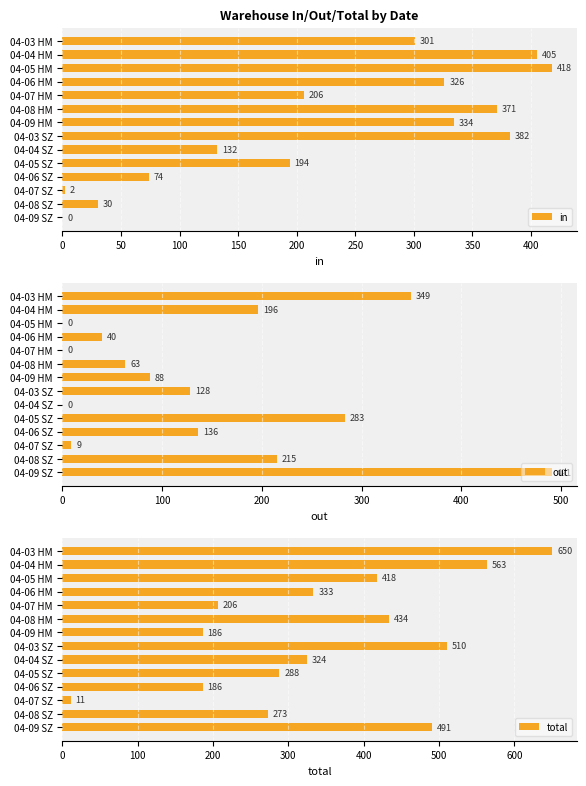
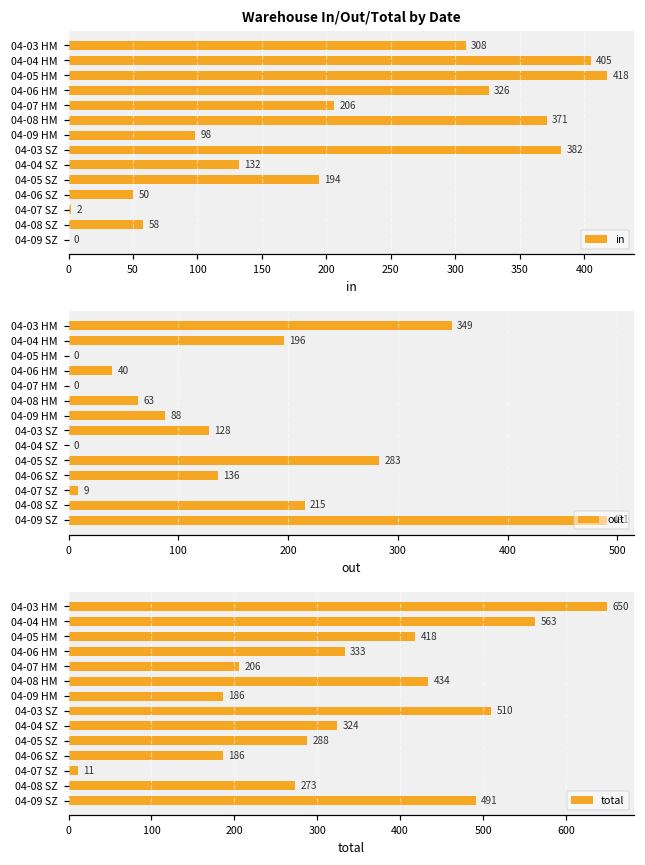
Warehouse In/Out/Total by Date, 04-03 HM: 301 -> 308
Warehouse In/Out/Total by Date, 04-09 HM: 334 -> 98
Warehouse In/Out/Total by Date, 04-06 SZ: 74 -> 50
Warehouse In/Out/Total by Date, 04-08 SZ: 30 -> 58
